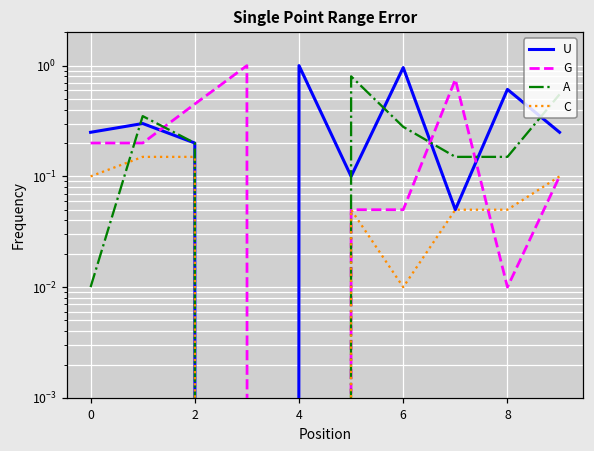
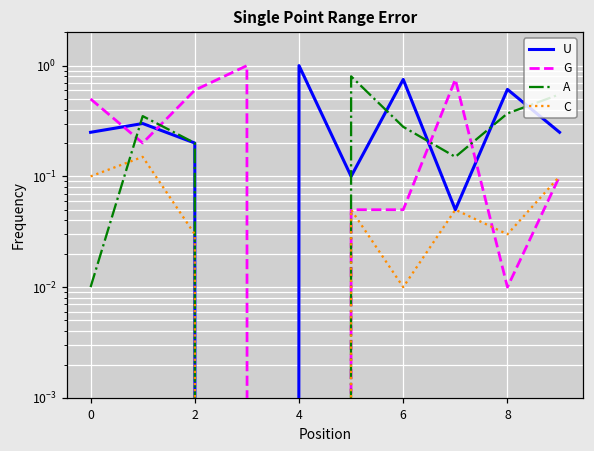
G, 0: 0.2 -> 0.5
G, 2: 0.5 -> 0.6
C, 2: 0.15 -> 0.03
U, 6: 1.0 -> 0.8
A, 8: 0.15 -> 0.37
C, 8: 0.05 -> 0.03
